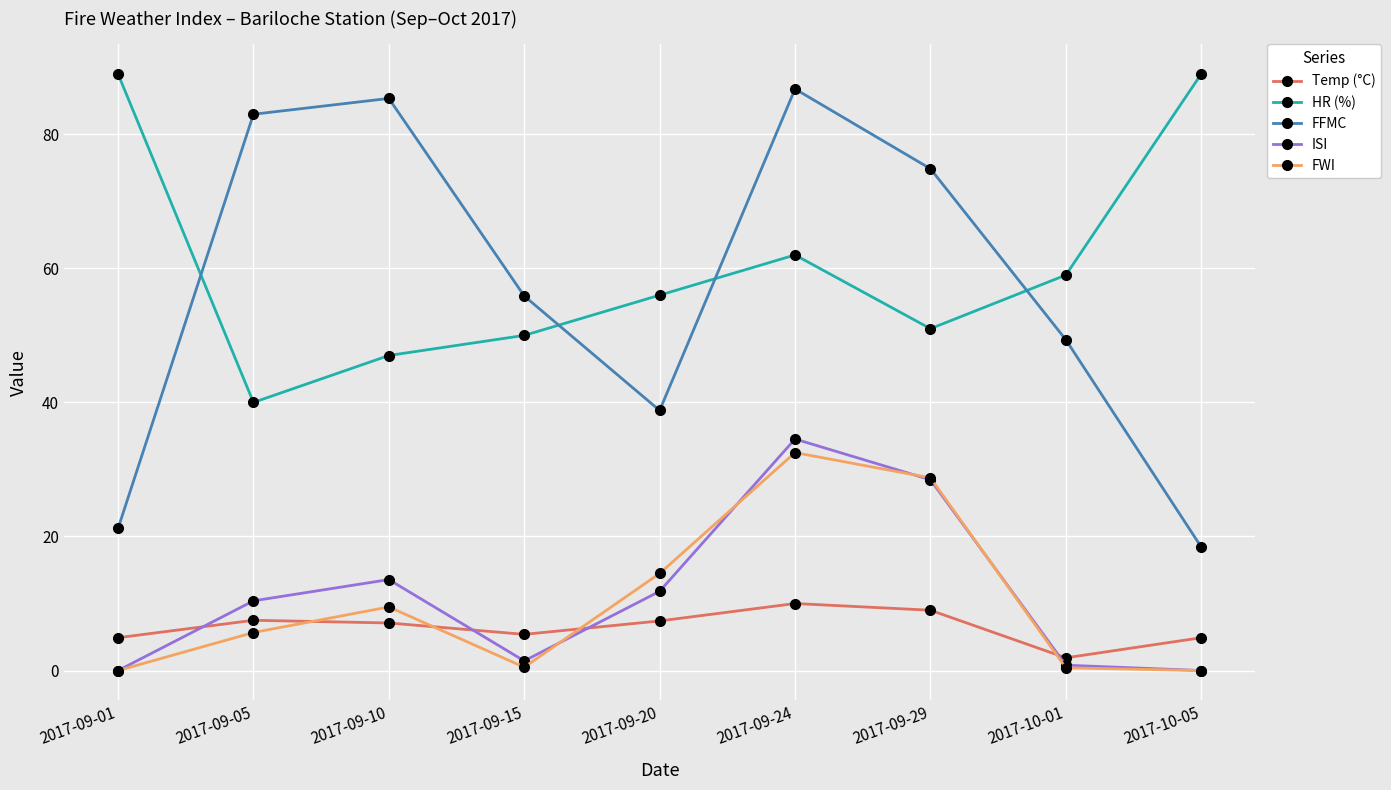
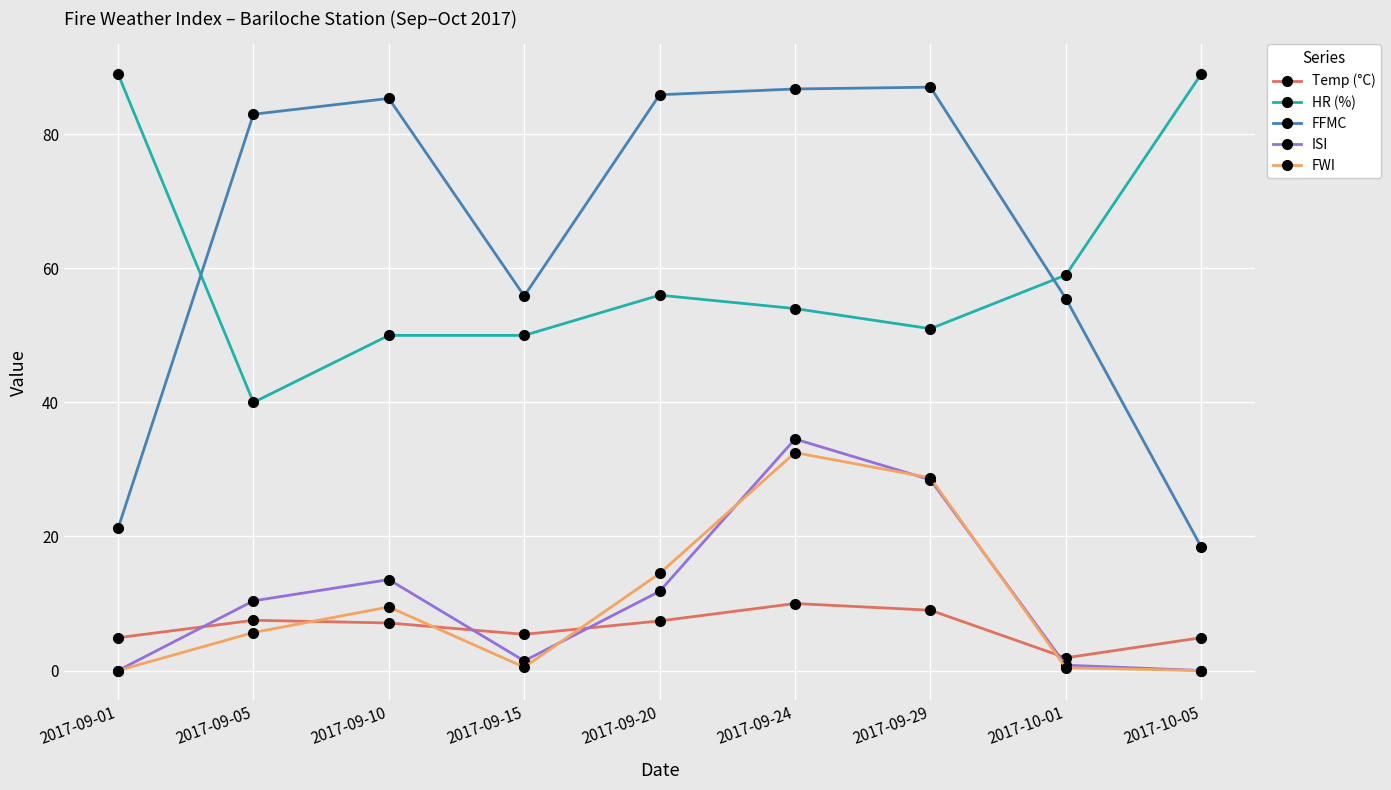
HR (%), 2017-09-10: 47 -> 50
FFMC, 2017-09-20: 39 -> 86
HR (%), 2017-09-24: 62 -> 54
FFMC, 2017-09-29: 75 -> 87
FFMC, 2017-10-01: 49 -> 56
